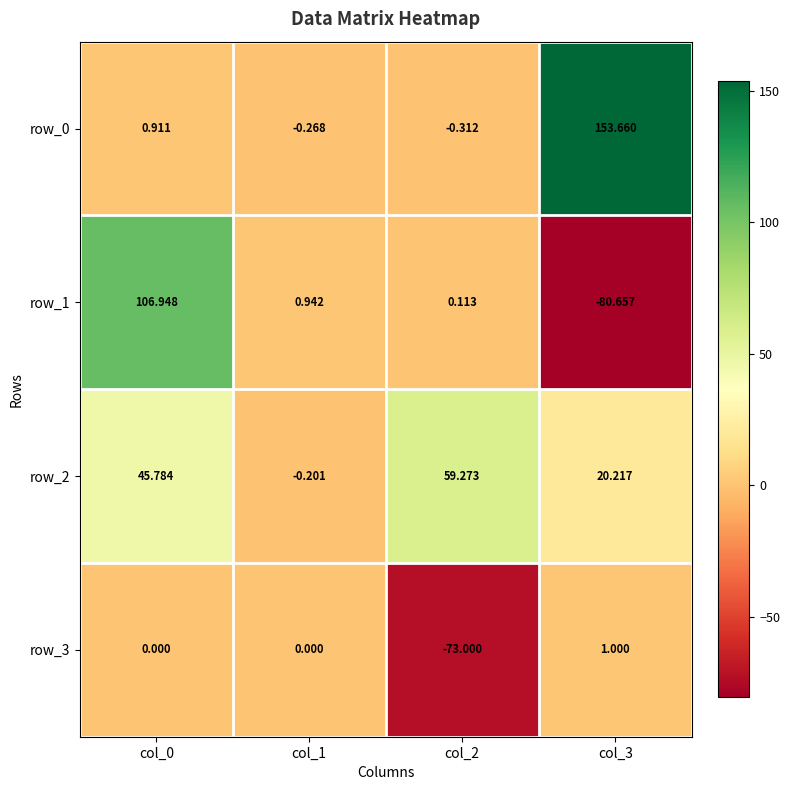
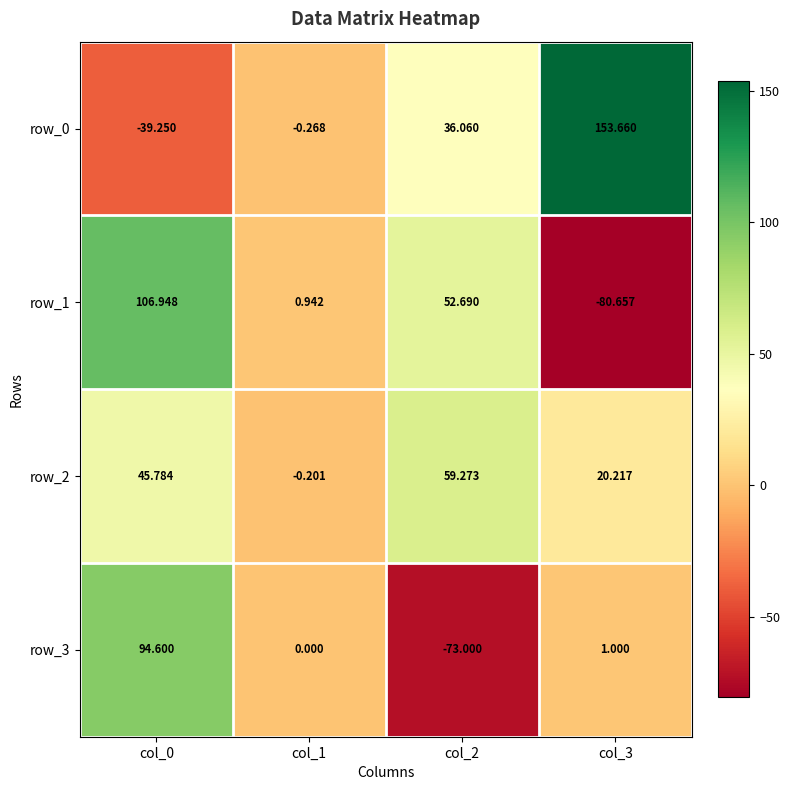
row_0, col_0: 0.911 -> -39.250
row_0, col_2: -0.312 -> 36.060
row_1, col_2: 0.113 -> 52.690
row_3, col_0: 0.000 -> 94.600
